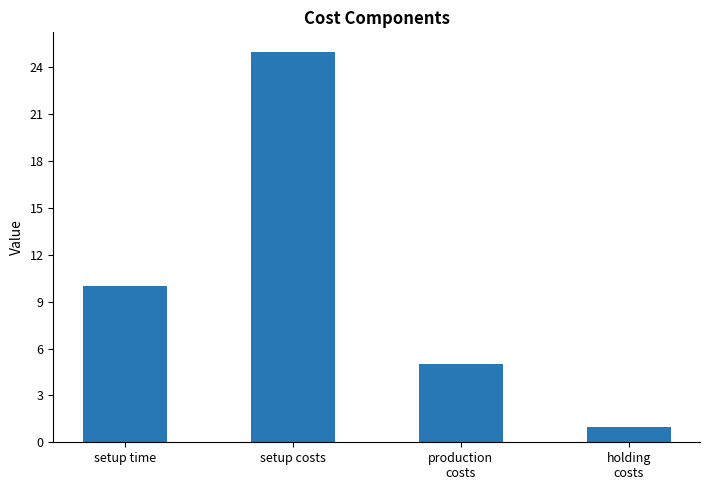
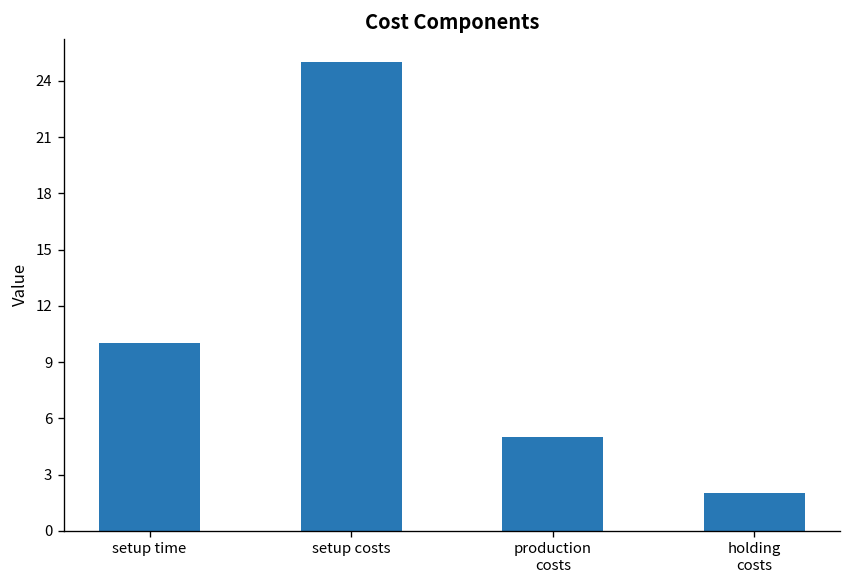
holding costs: 1 -> 2
